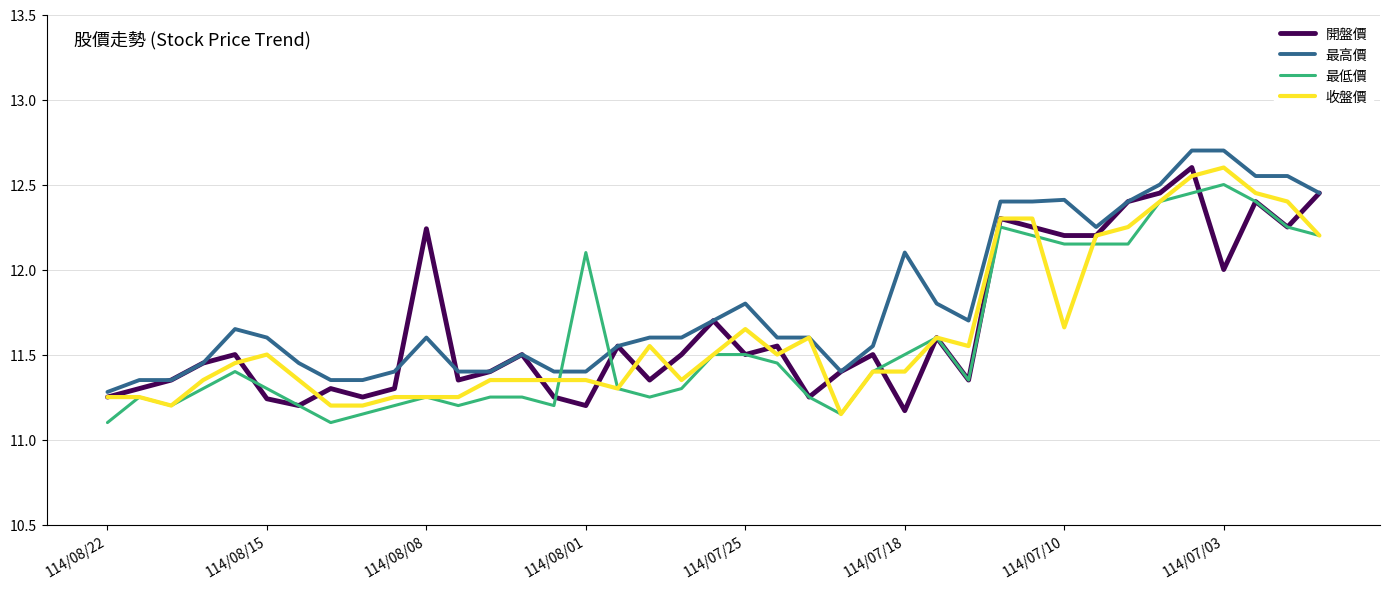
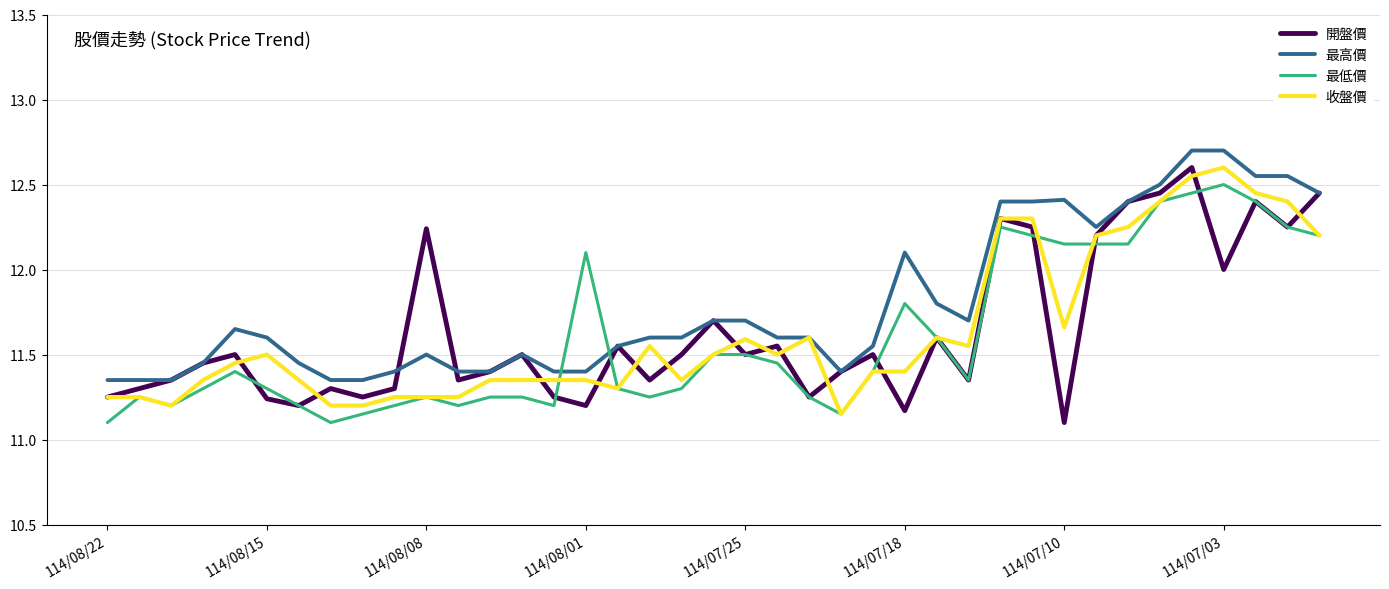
最高價, 114/08/22: 11.28 -> 11.35
最高價, 114/08/08: 11.6 -> 11.5
最高價, 114/07/25: 11.8 -> 11.7
收盤價, 114/07/25: 11.65 -> 11.59
最低價, 114/07/18: 11.5 -> 11.8
開盤價, 114/07/10: 12.2 -> 11.1
